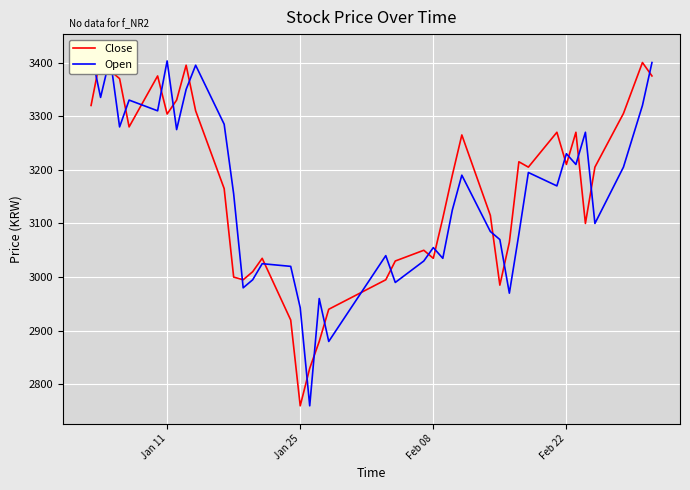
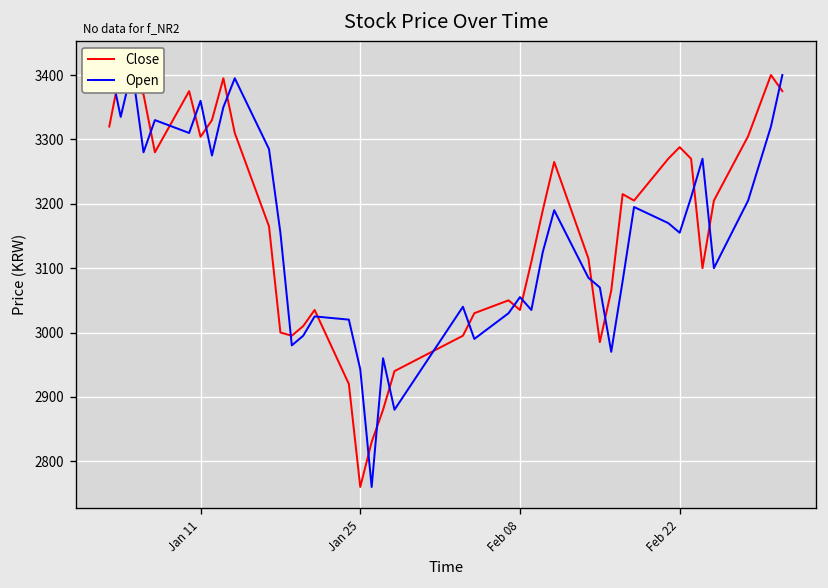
Open, Jan 11: 3400 -> 3360
Close, Feb 22: 3210 -> 3290
Open, Feb 22: 3230 -> 3160
